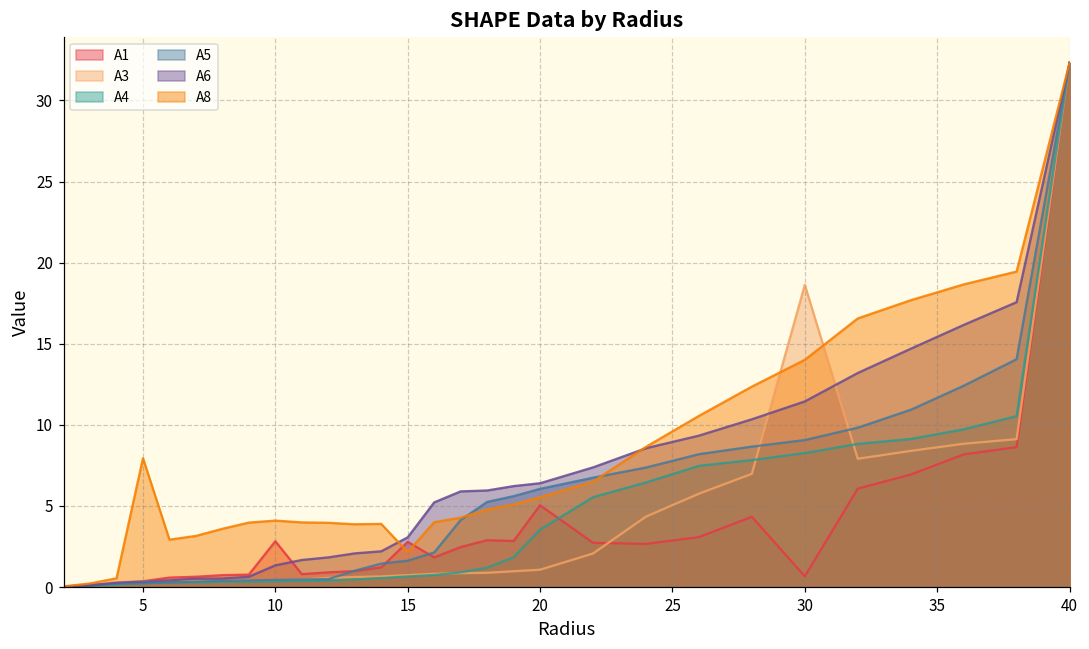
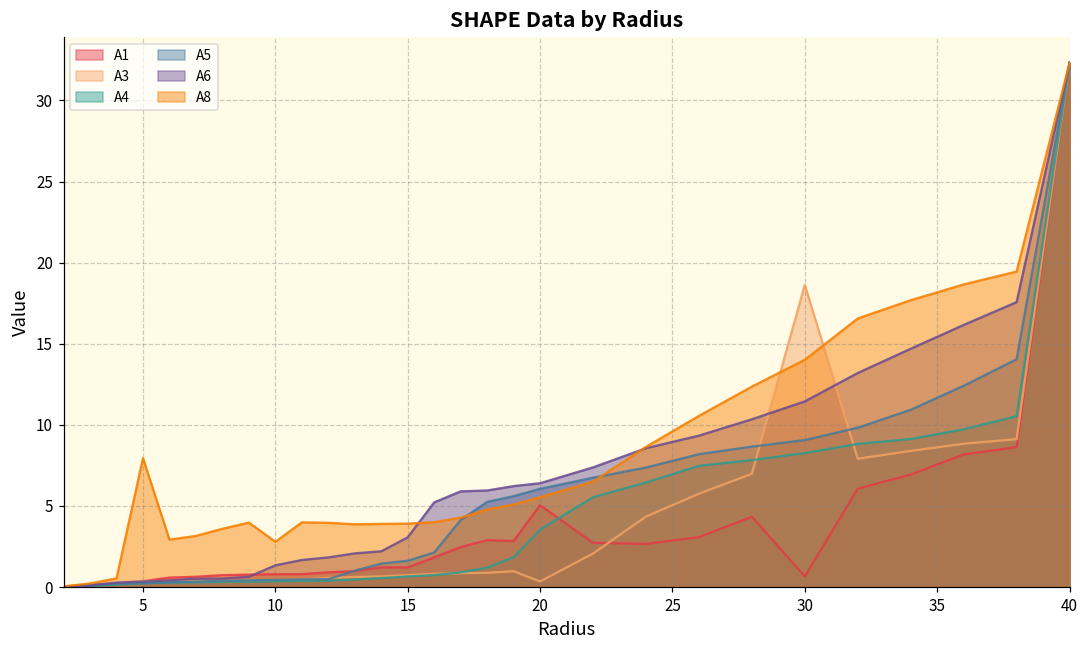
A1, 10: 2.8 -> 0.8
A8, 10: 4.1 -> 2.8
A1, 15: 2.8 -> 1.2
A8, 15: 2.2 -> 3.9
A3, 20: 1.1 -> 0.3
